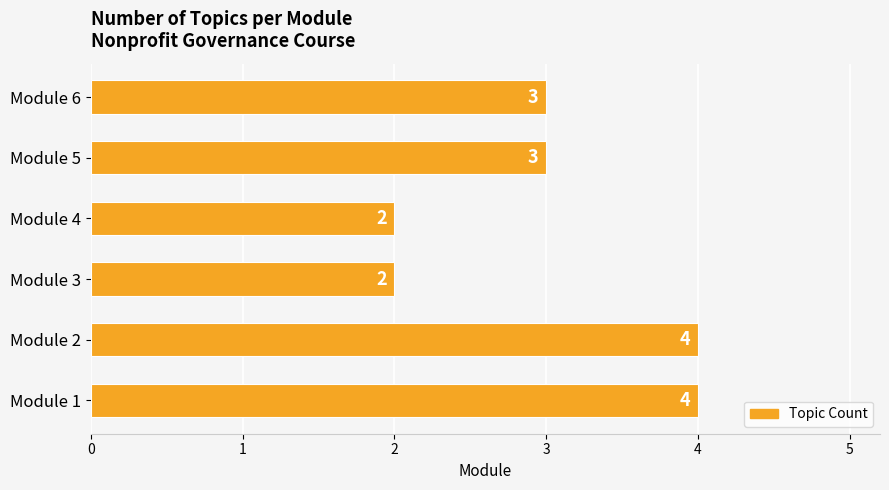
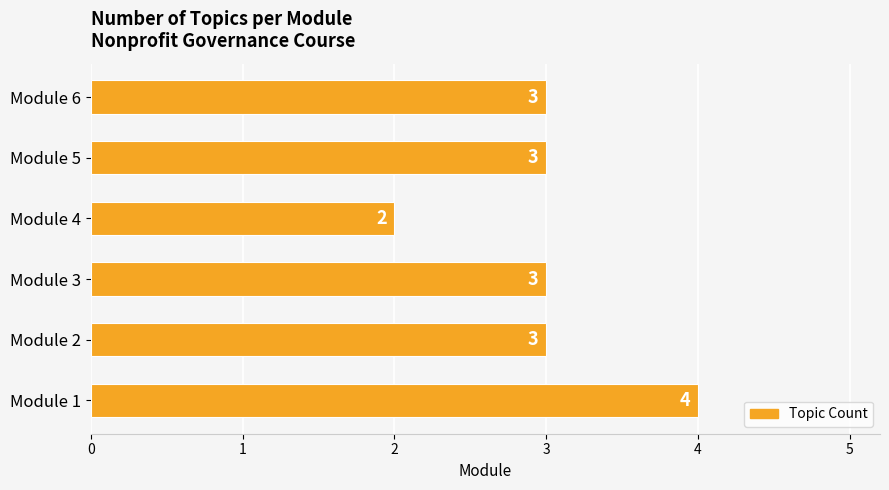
Module 3: 2 -> 3
Module 2: 4 -> 3
